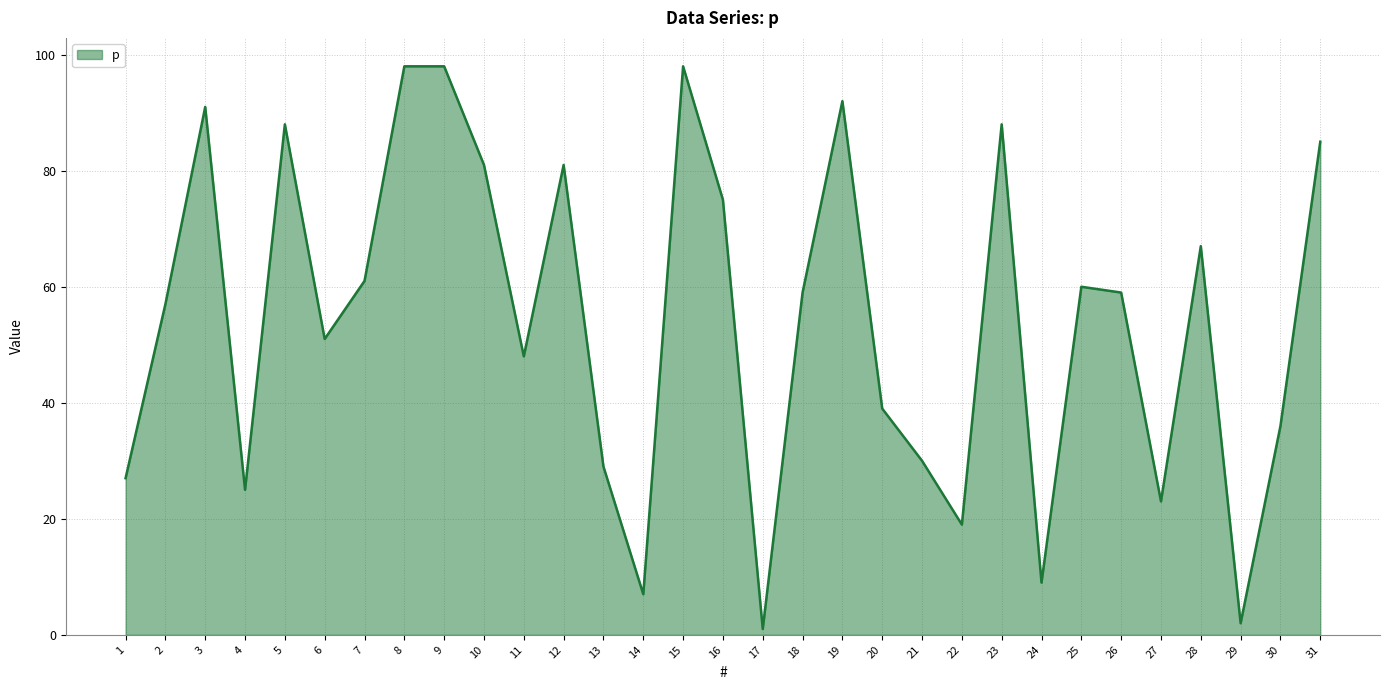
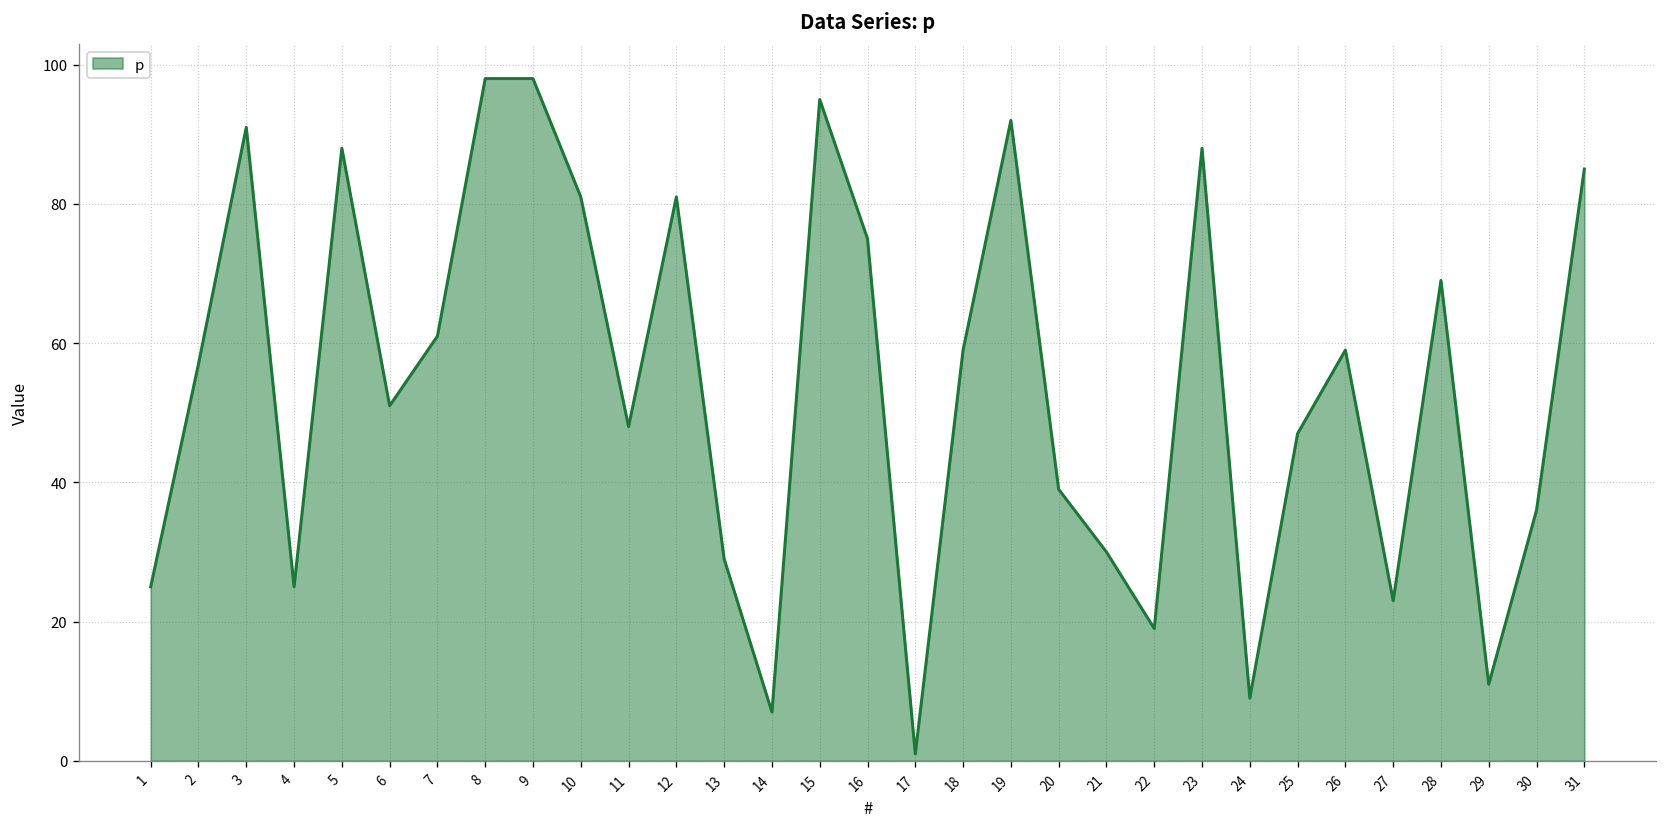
1: 27 -> 25
15: 98 -> 95
25: 60 -> 47
28: 67 -> 69
29: 2 -> 11
